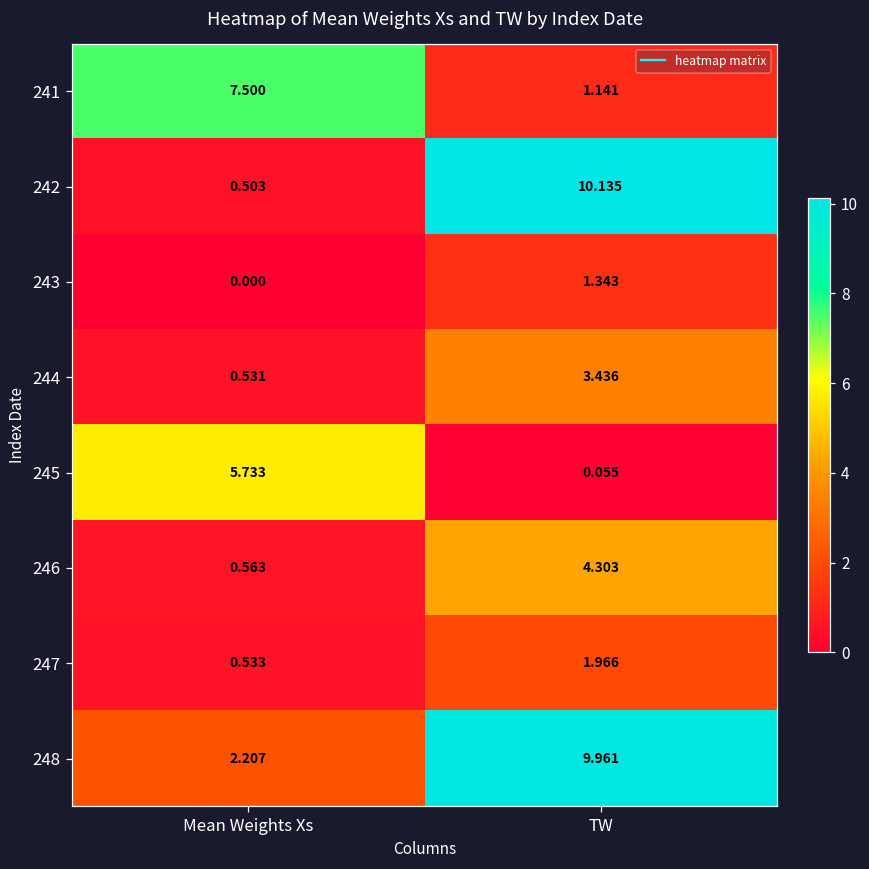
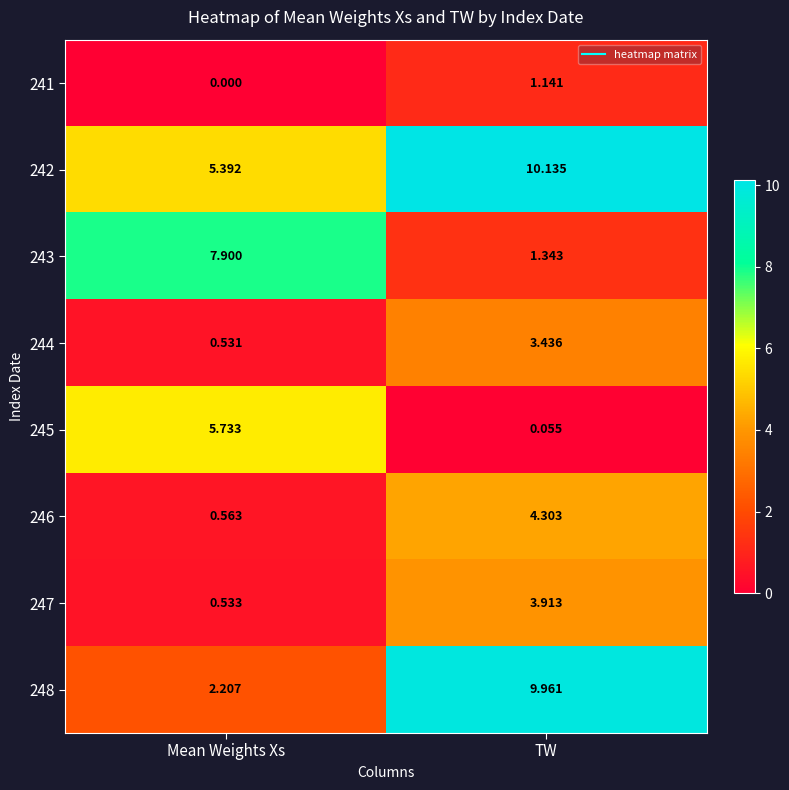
241, Mean Weights Xs: 7.500 -> 0.000
242, Mean Weights Xs: 0.503 -> 5.392
243, Mean Weights Xs: 0.000 -> 7.900
247, TW: 1.966 -> 3.913
